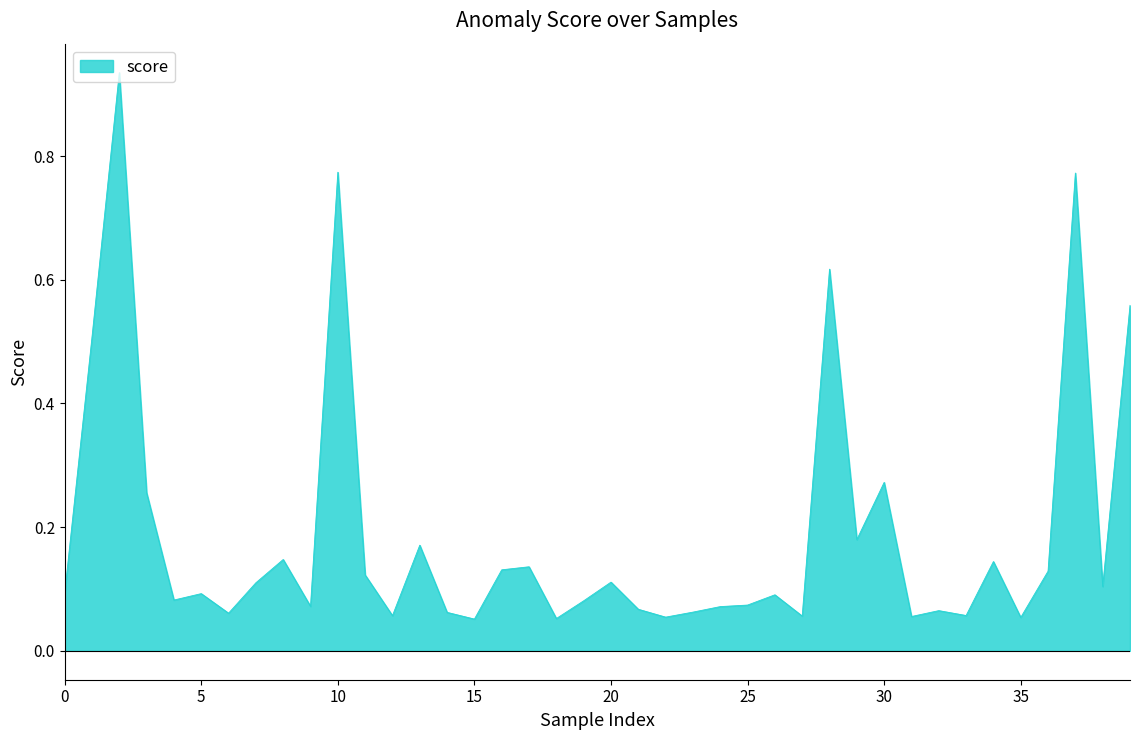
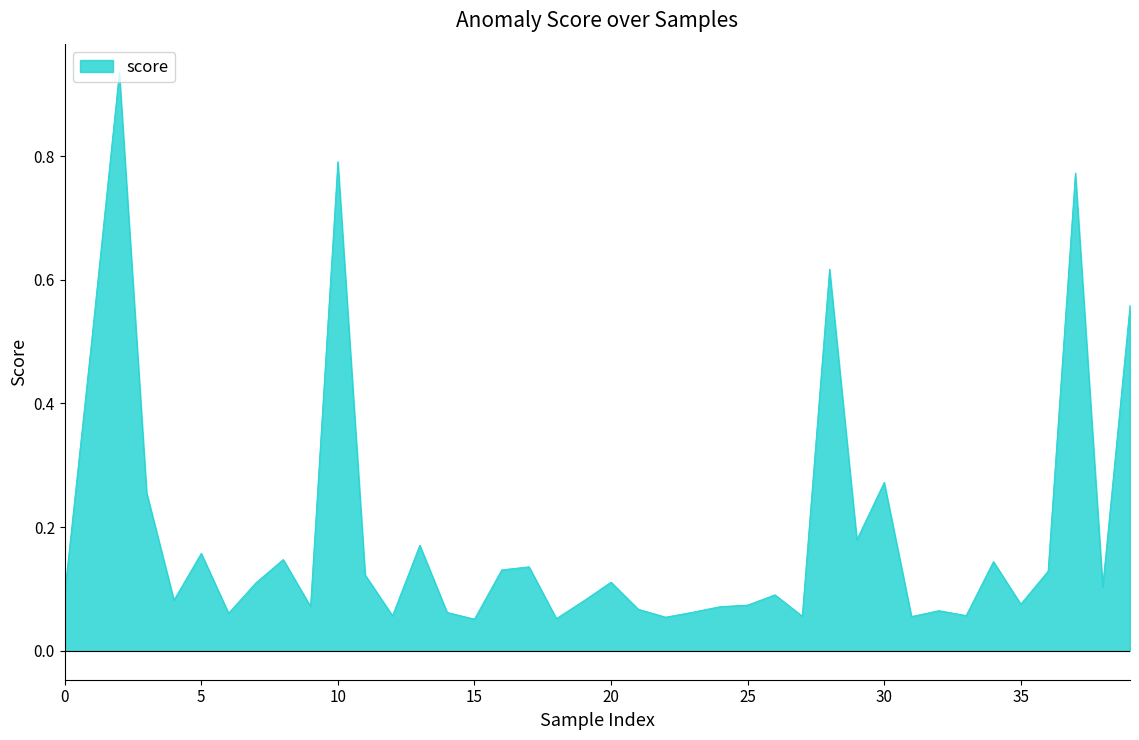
5: 0.09 -> 0.16
10: 0.77 -> 0.79
35: 0.05 -> 0.08
